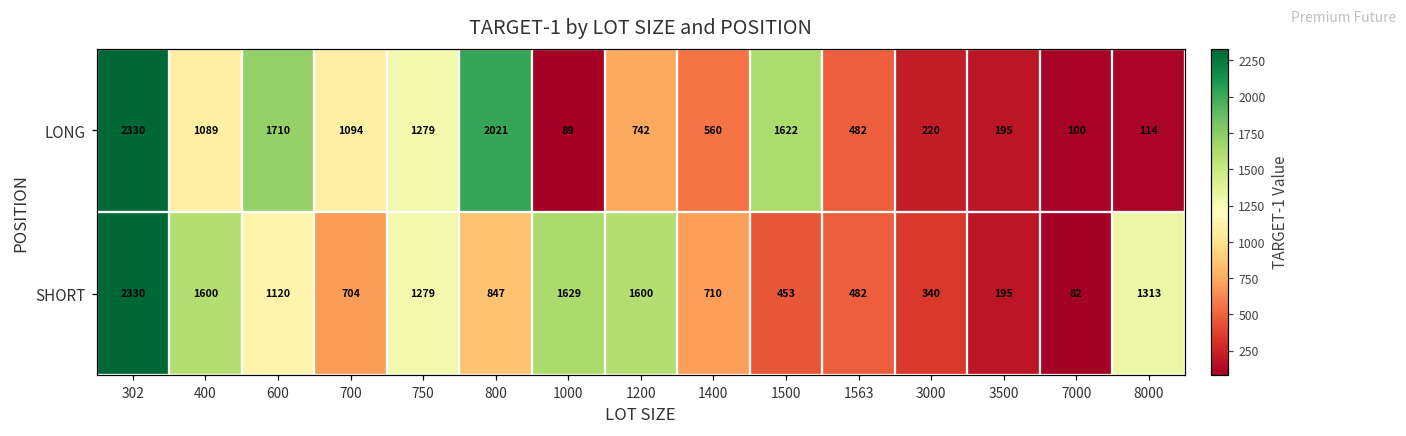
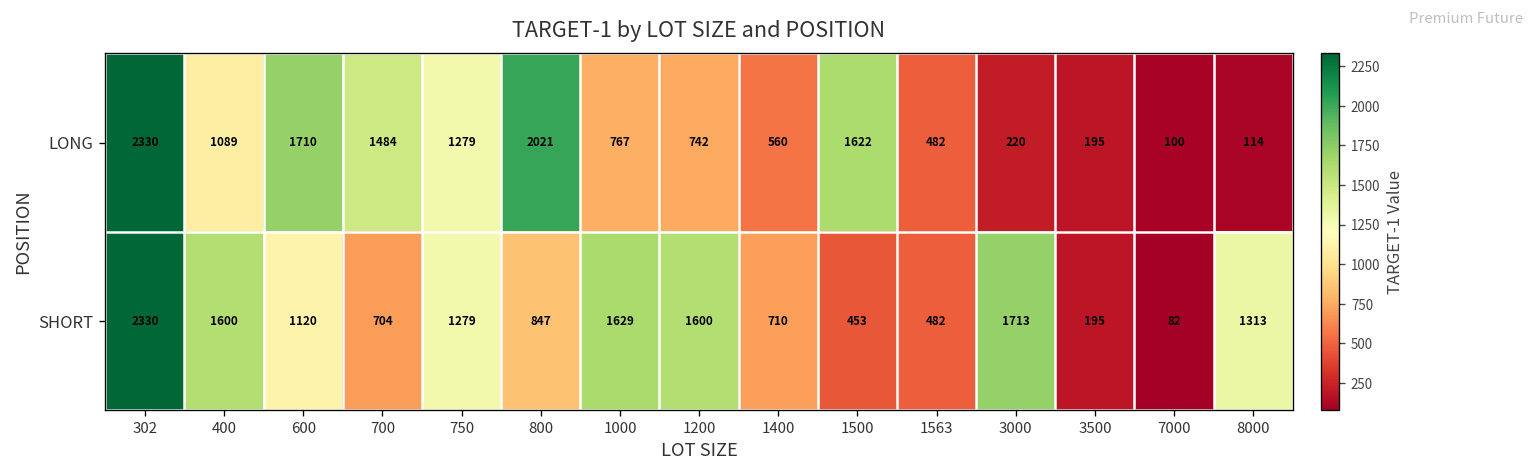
LONG, 700: 1094 -> 1484
LONG, 1000: 89 -> 767
SHORT, 3000: 340 -> 1713
